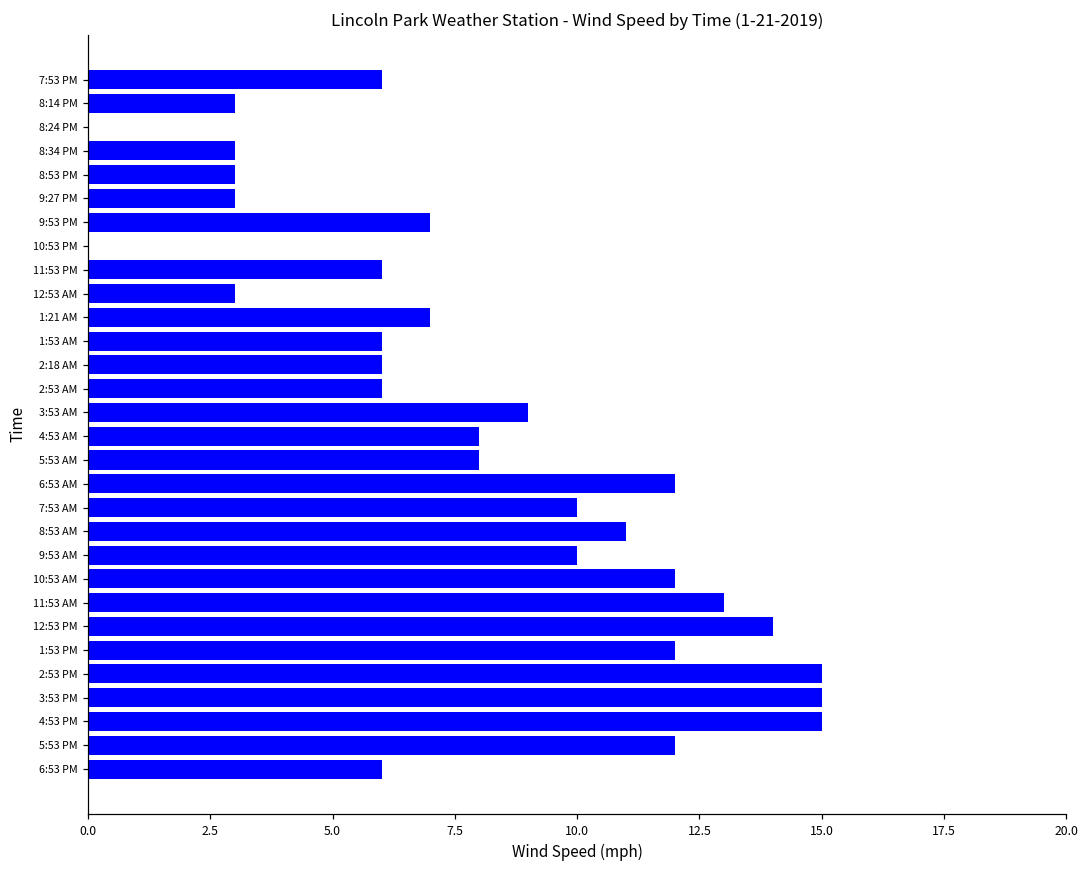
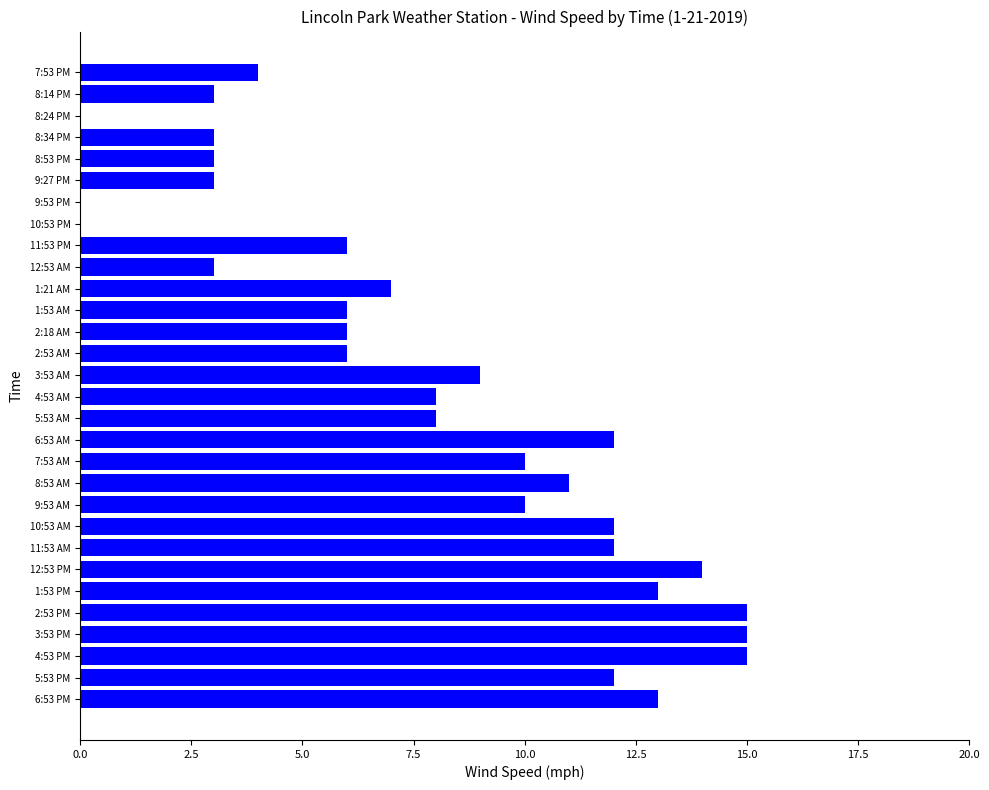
7:53 PM: 6 -> 4
9:53 PM: 7 -> 0
11:53 AM: 13 -> 12
1:53 PM: 12 -> 13
6:53 PM: 6 -> 13
